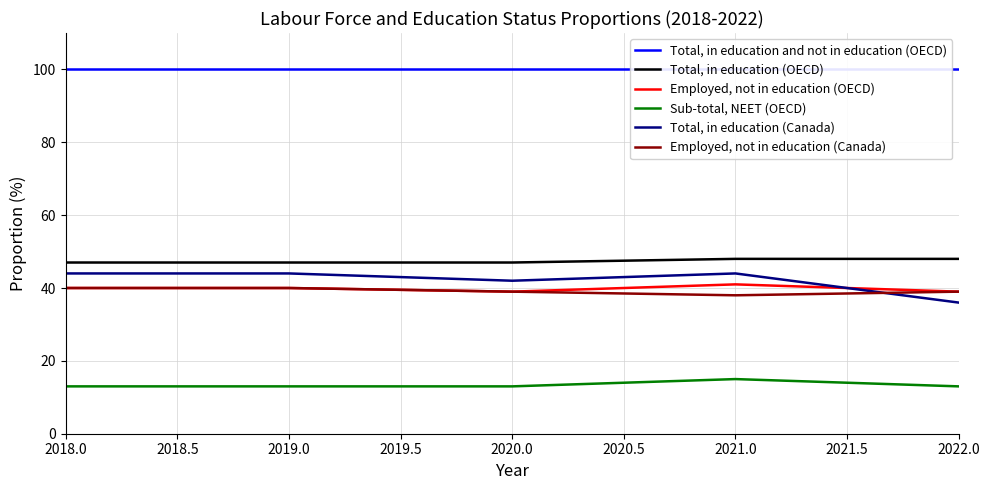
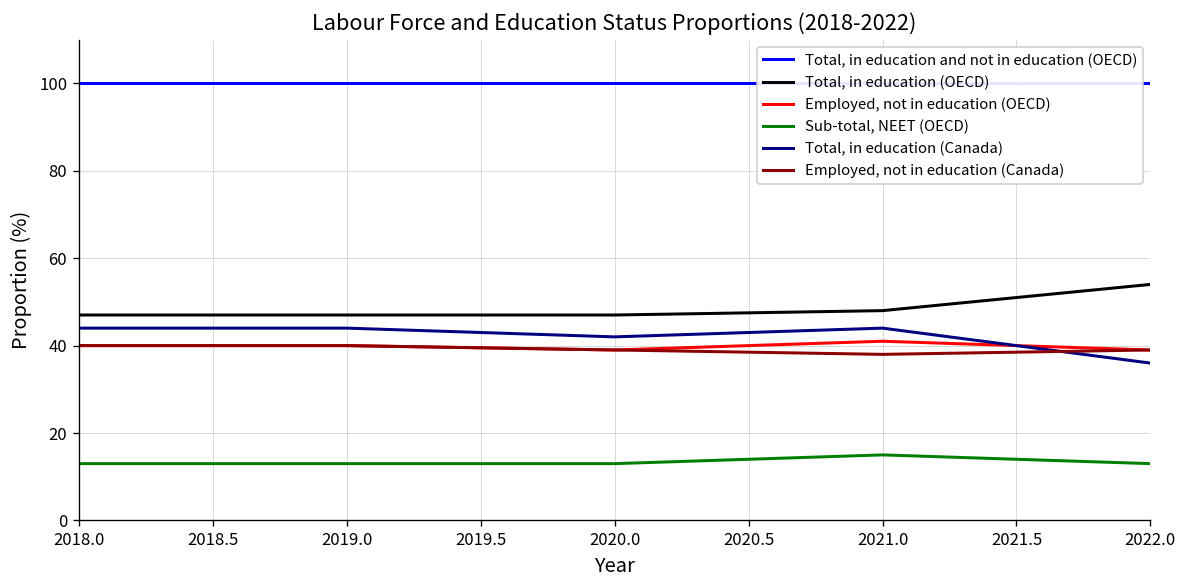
Total, in education (OECD), 2022.0: 48 -> 54
